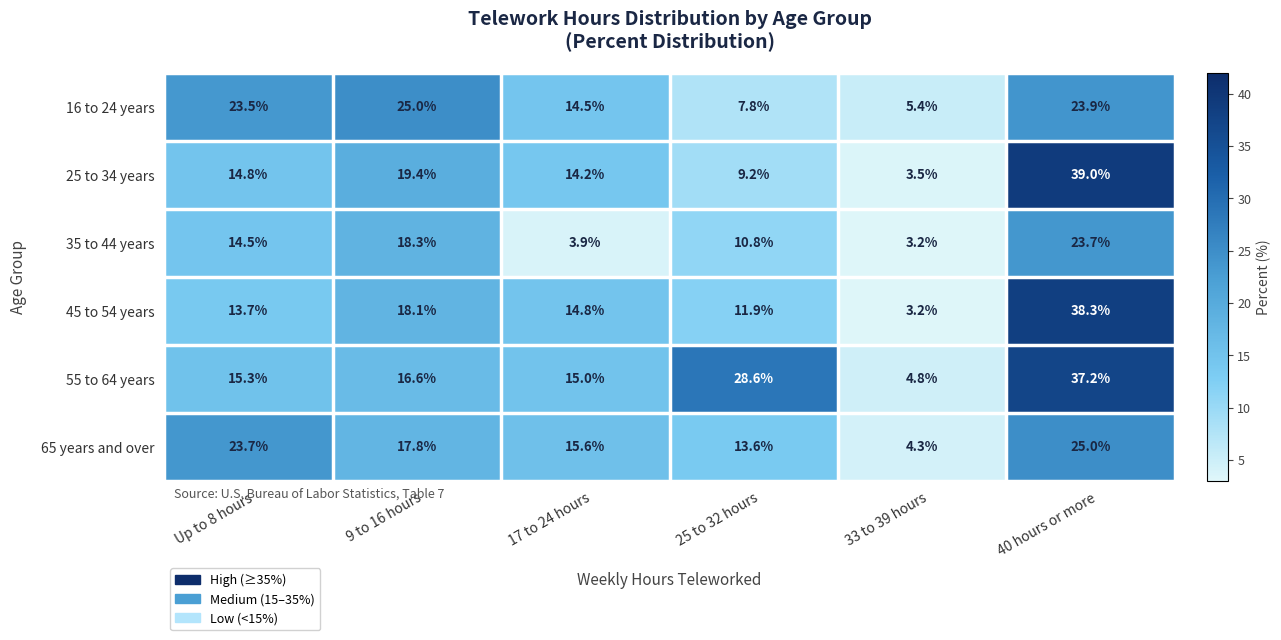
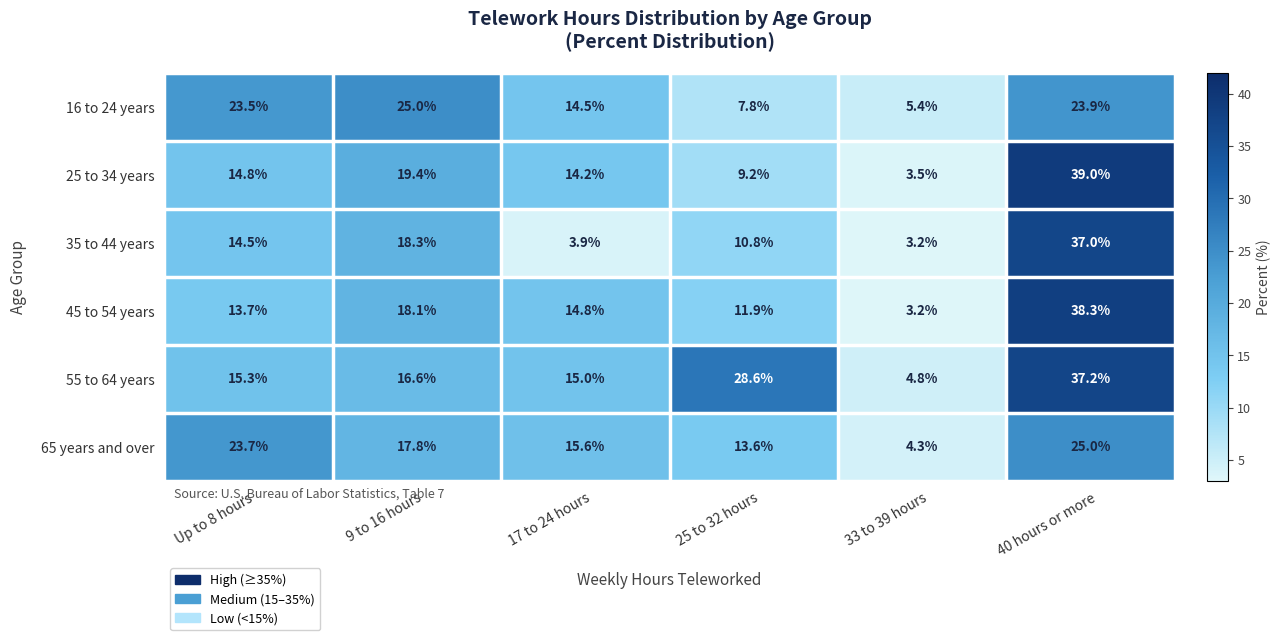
35 to 44 years, 40 hours or more: 23.7% -> 37.0%
